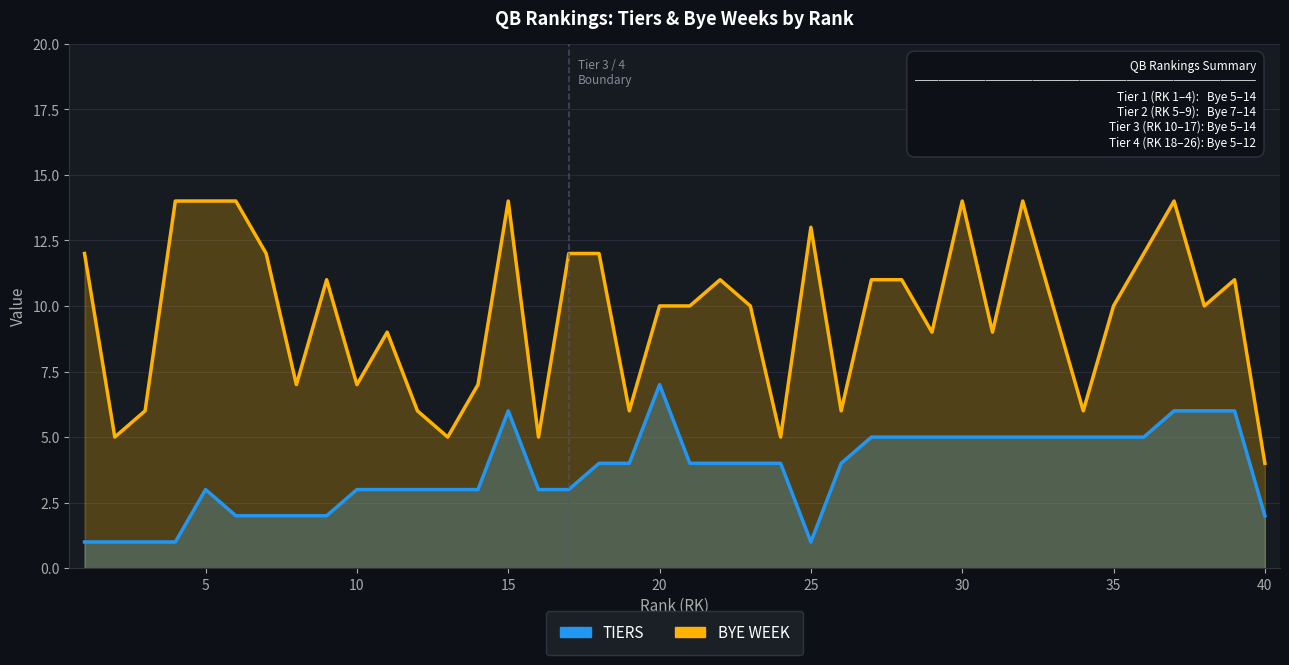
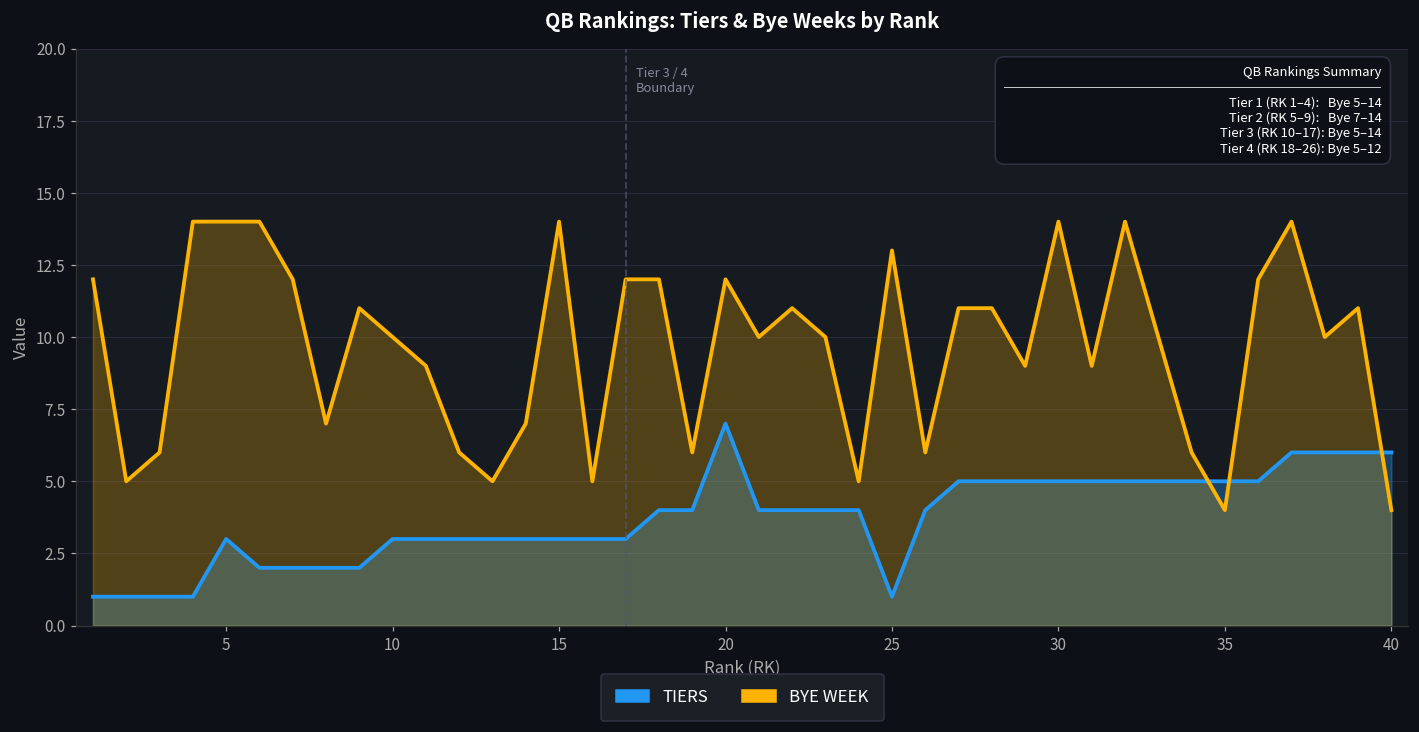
BYE WEEK, 10: 7 -> 10
TIERS, 15: 6 -> 3
BYE WEEK, 20: 10 -> 12
BYE WEEK, 35: 10 -> 4
TIERS, 40: 2 -> 6
